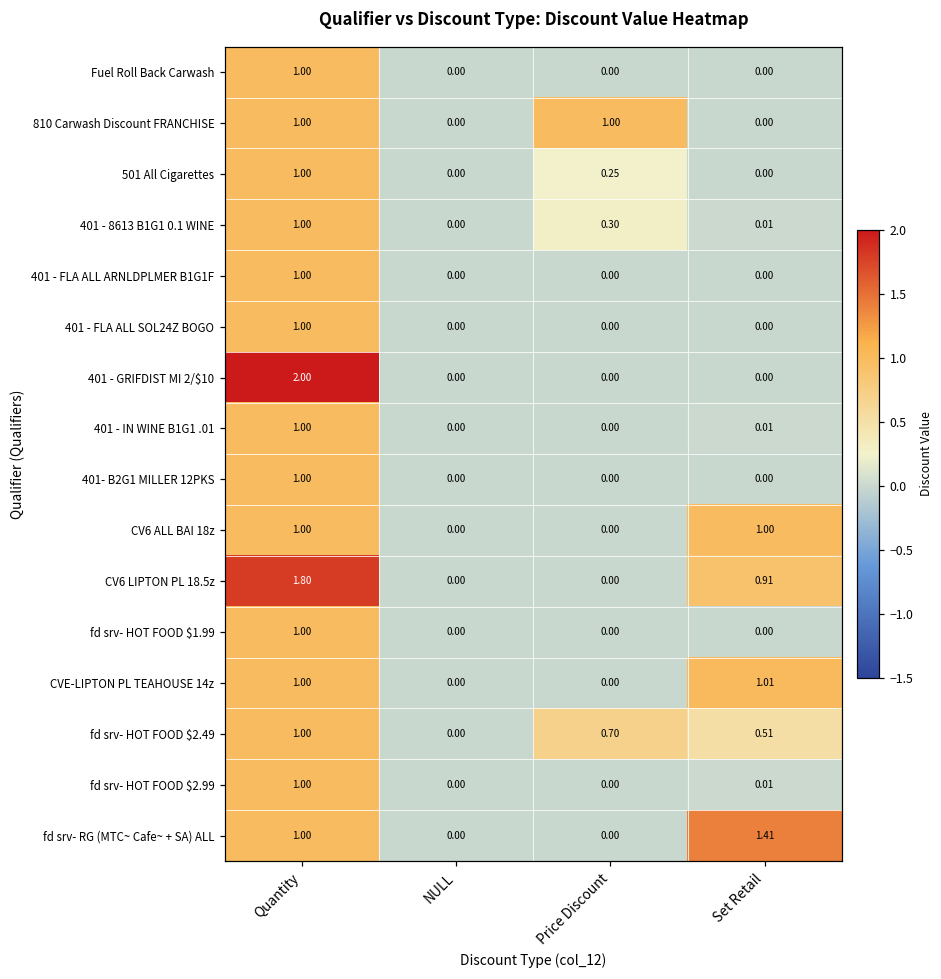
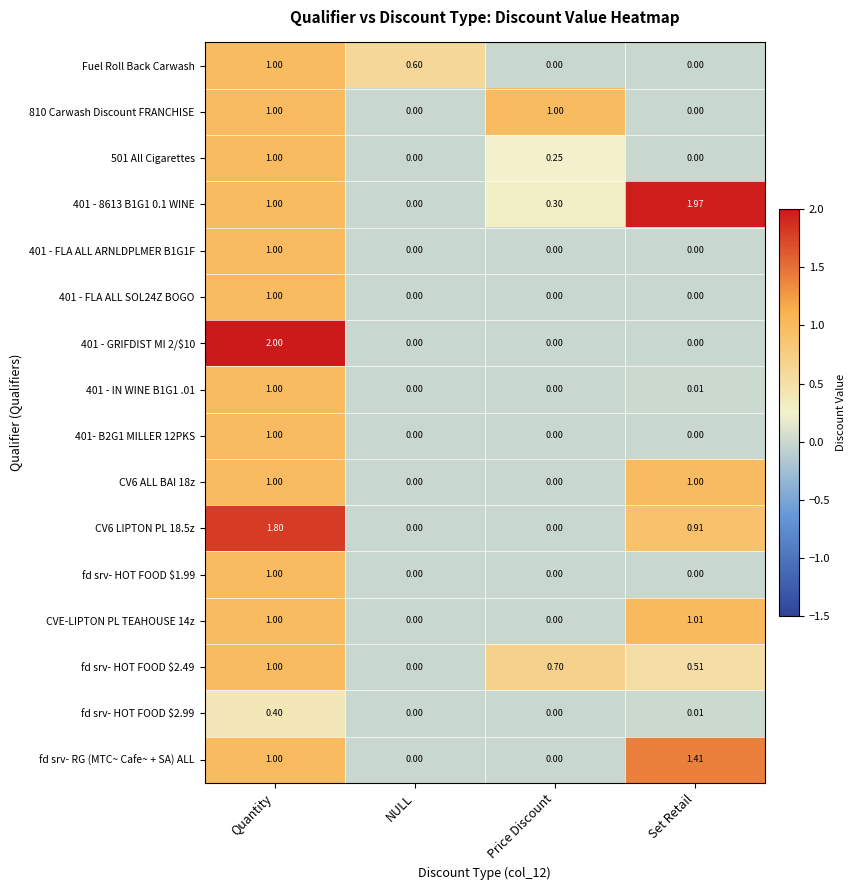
Fuel Roll Back Carwash, NULL: 0.00 -> 0.60
401 - 8613 B1G1 0.1 WINE, Set Retail: 0.01 -> 1.97
fd srv- HOT FOOD $2.99, Quantity: 1.00 -> 0.40
